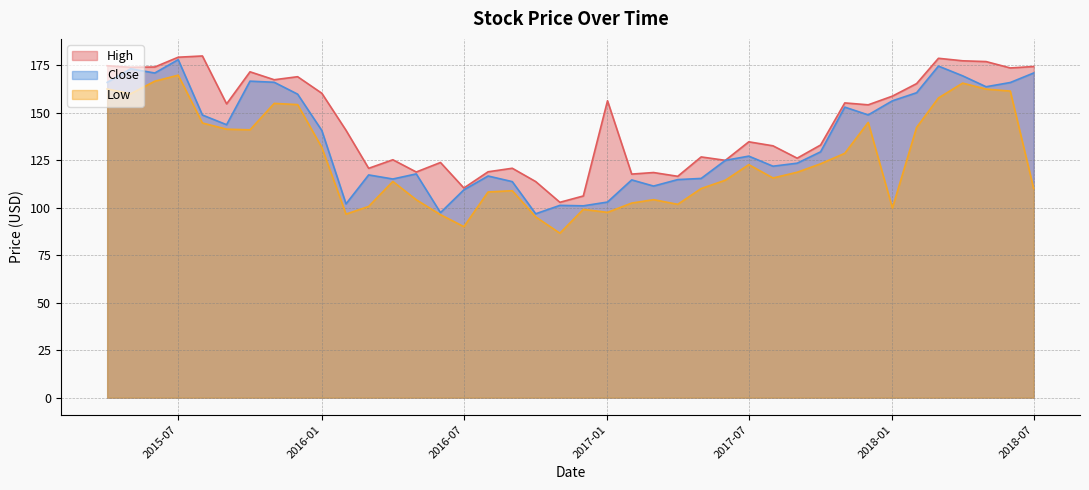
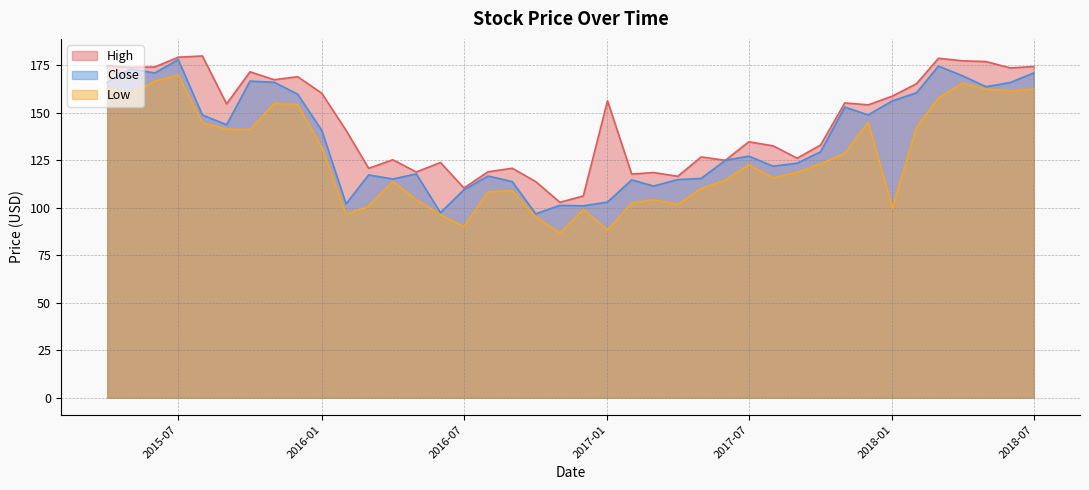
Low, 2017-01: 98 -> 88
Low, 2018-07: 110 -> 163
